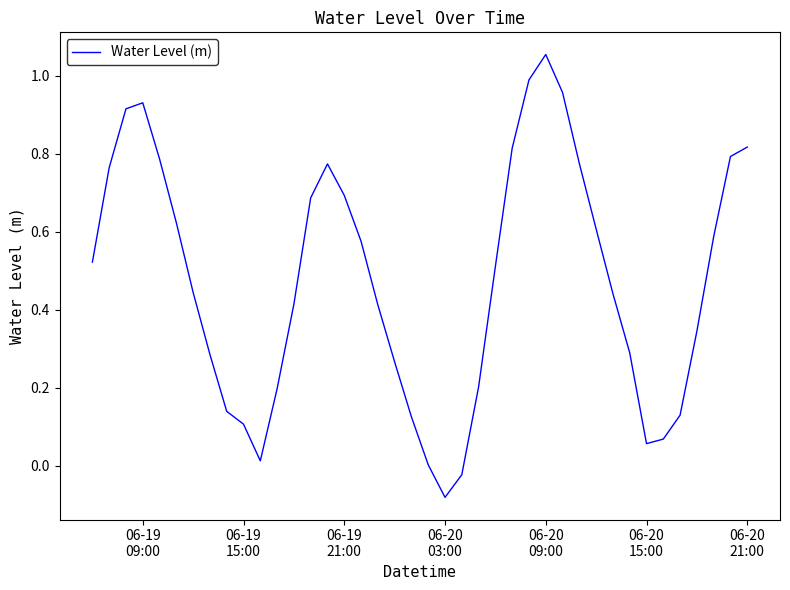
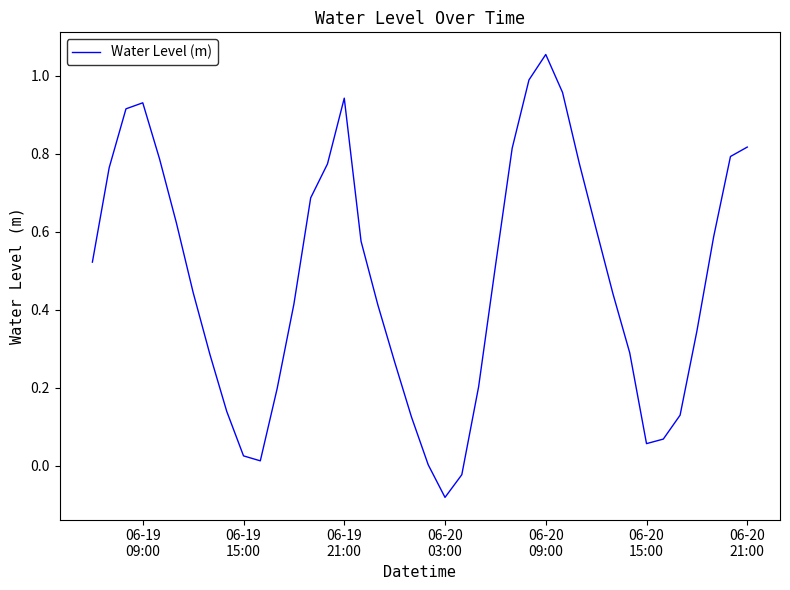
06-19 15:00: 0.11 -> 0.03
06-19 21:00: 0.69 -> 0.94
